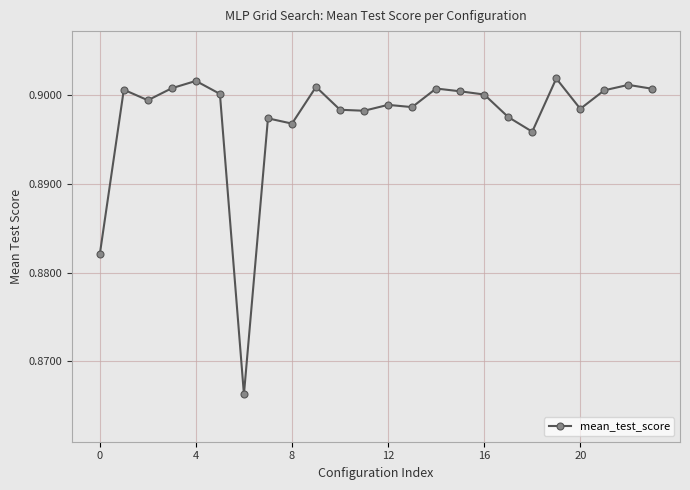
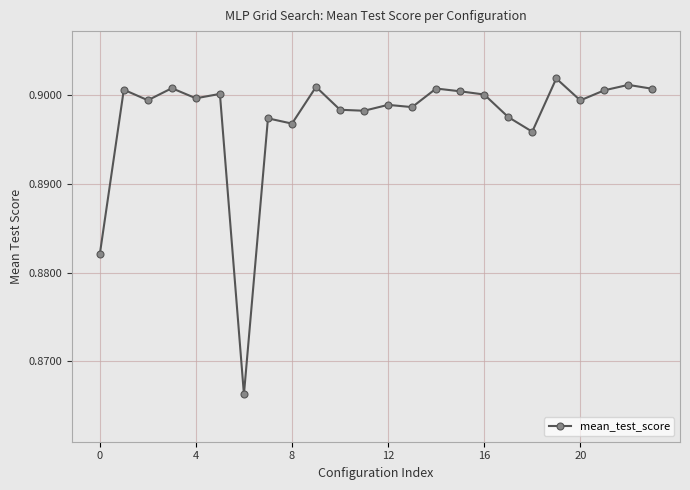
4: 0.902 -> 0.900
20: 0.898 -> 0.899
